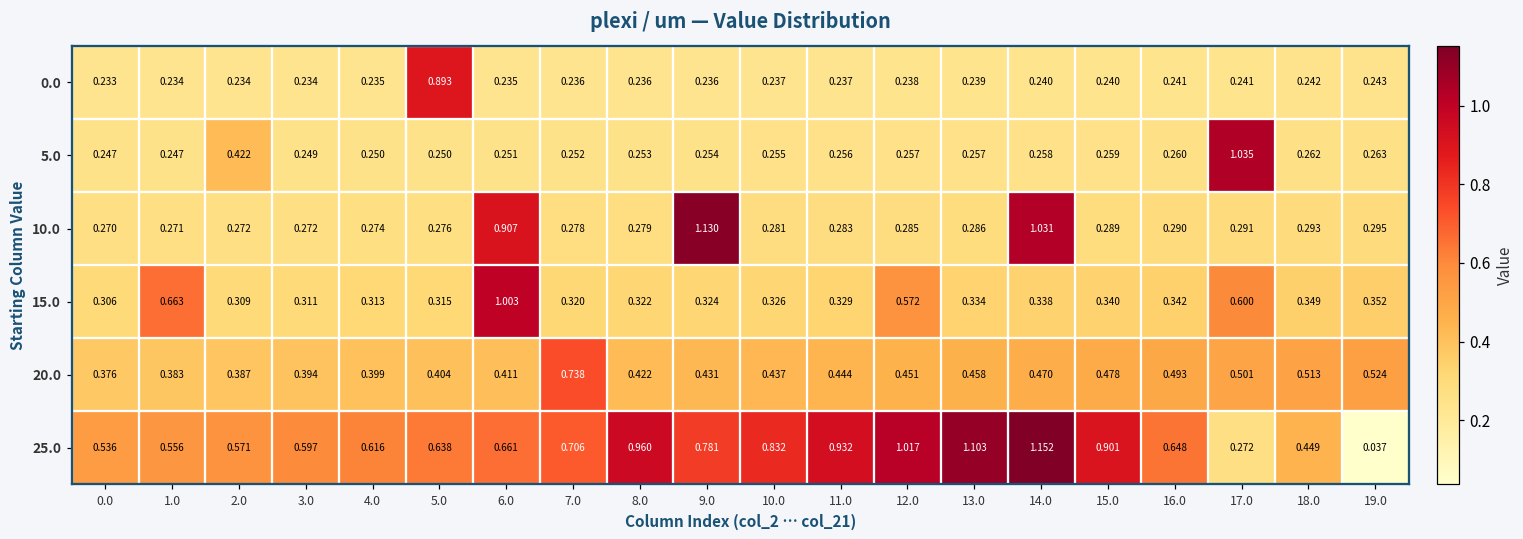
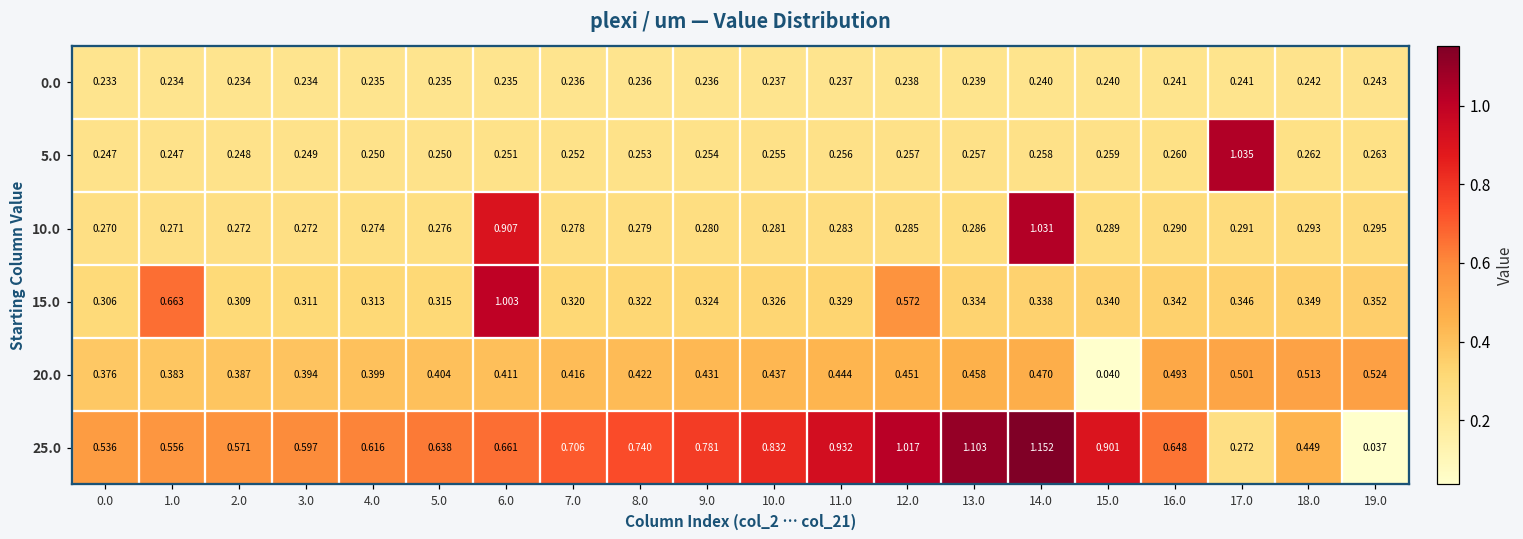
0.0, 5.0: 0.893 -> 0.235
5.0, 2.0: 0.422 -> 0.248
10.0, 9.0: 1.130 -> 0.280
15.0, 17.0: 0.600 -> 0.346
20.0, 7.0: 0.738 -> 0.416
20.0, 15.0: 0.478 -> 0.040
25.0, 8.0: 0.960 -> 0.740
